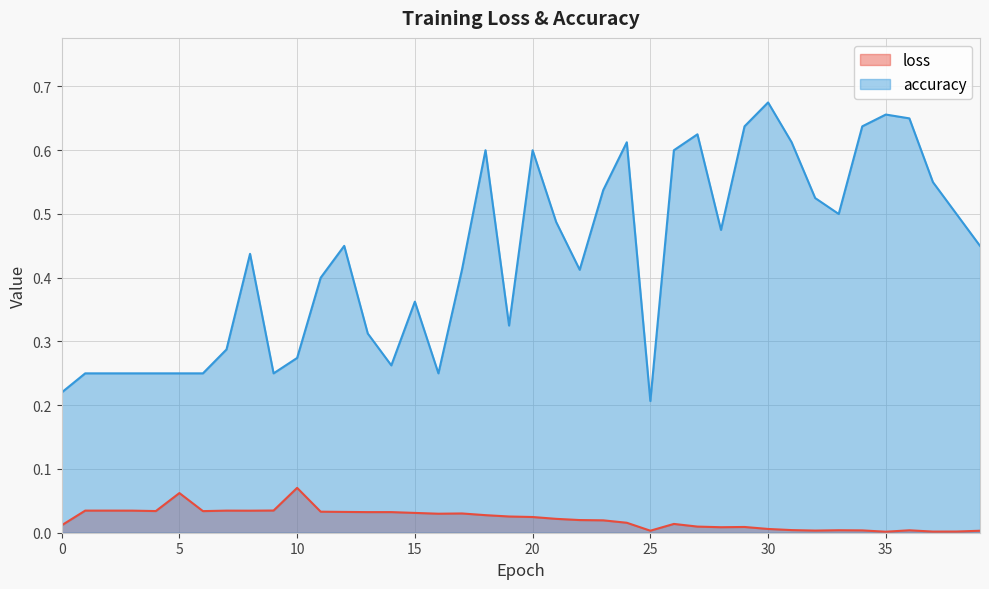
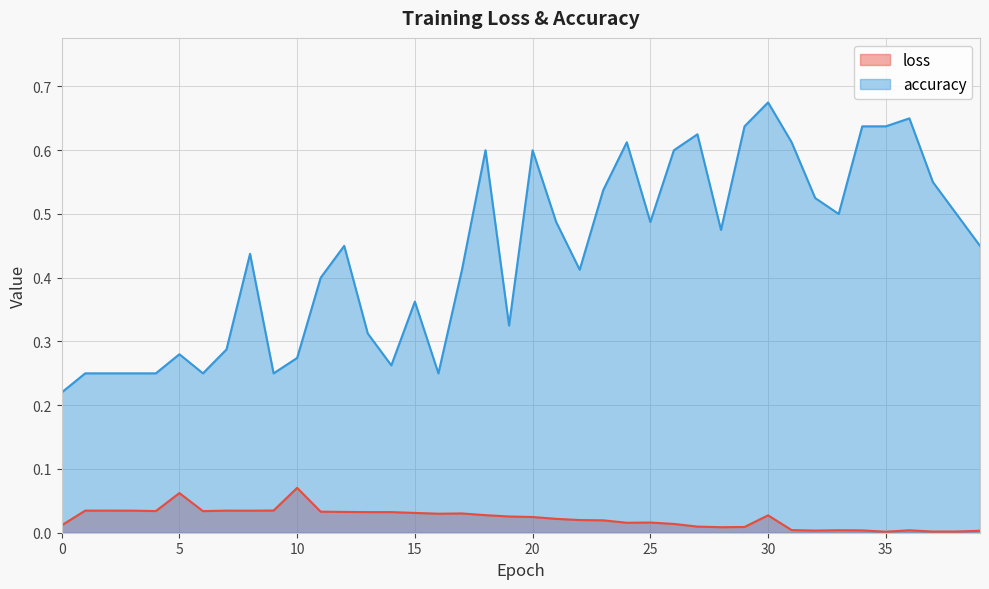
accuracy, 5: 0.25 -> 0.28
loss, 25: 0.00 -> 0.02
accuracy, 25: 0.21 -> 0.49
loss, 30: 0.01 -> 0.03
accuracy, 35: 0.66 -> 0.64
